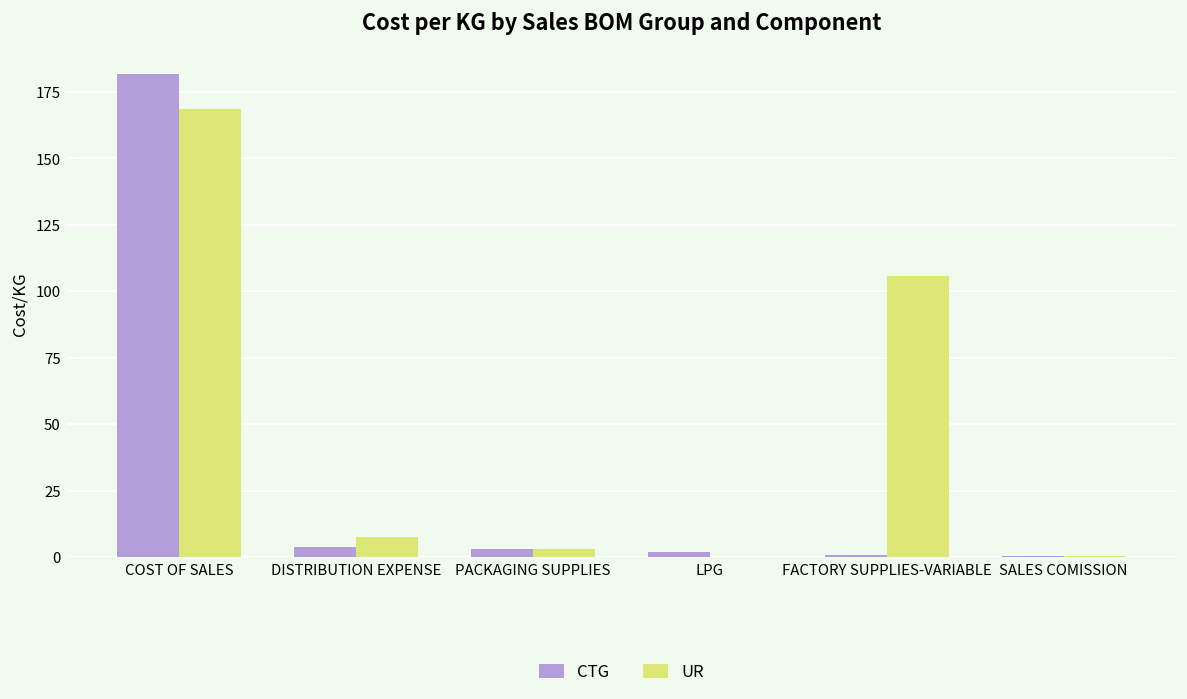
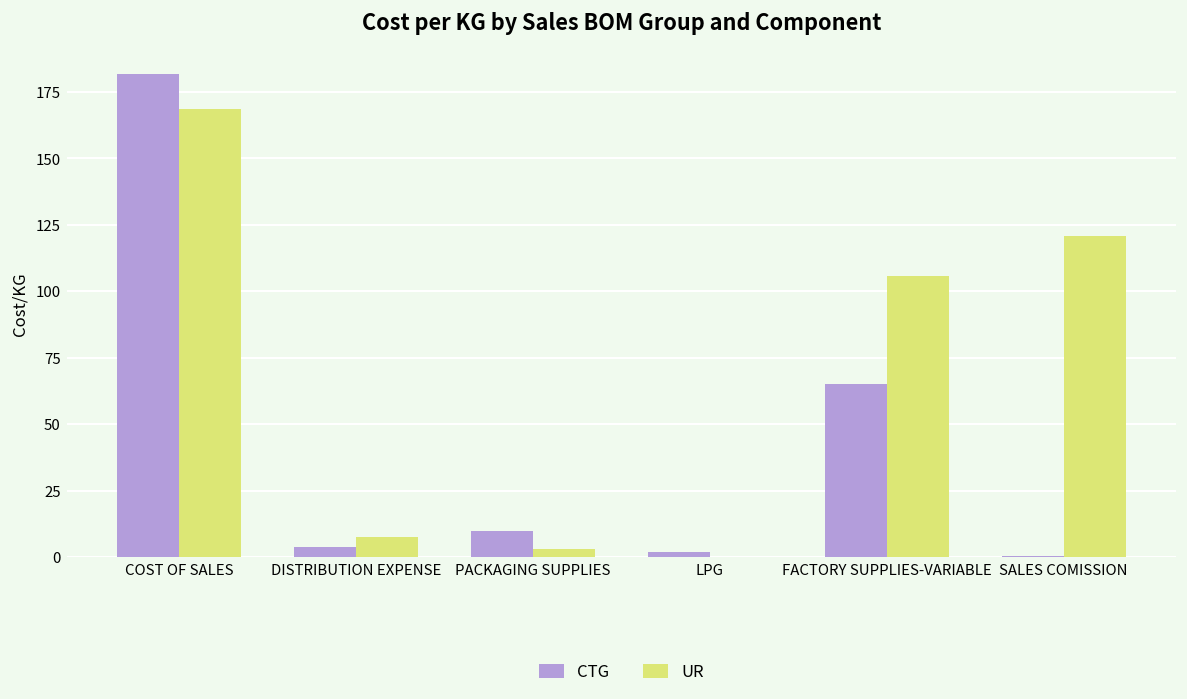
CTG, PACKAGING SUPPLIES: 3 -> 10
CTG, FACTORY SUPPLIES-VARIABLE: 1 -> 65
UR, SALES COMISSION: 0 -> 121
